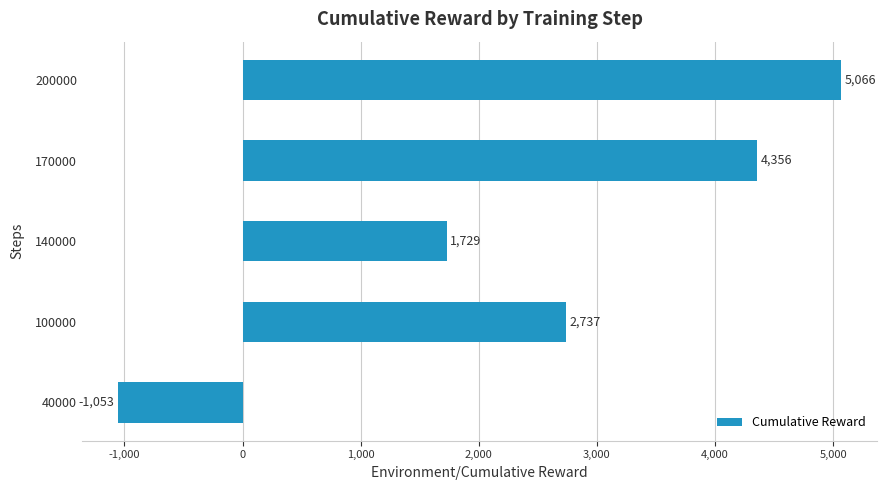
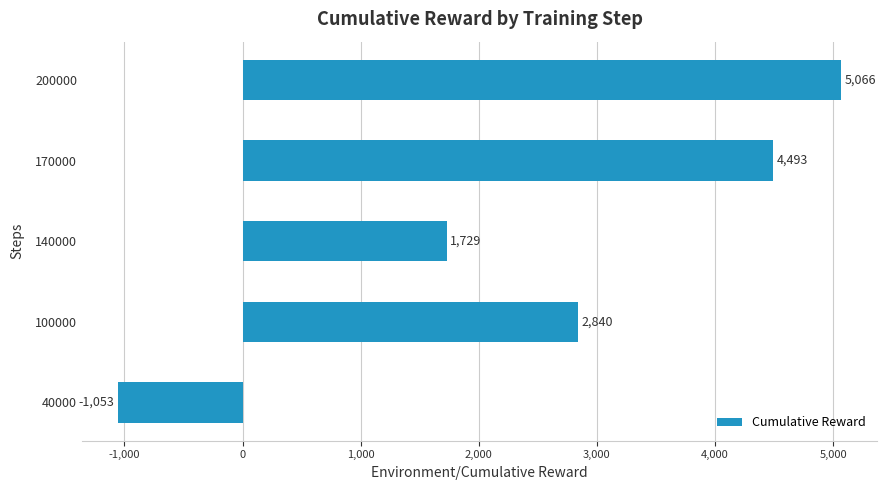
170000: 4,356 -> 4,493
100000: 2,737 -> 2,840
